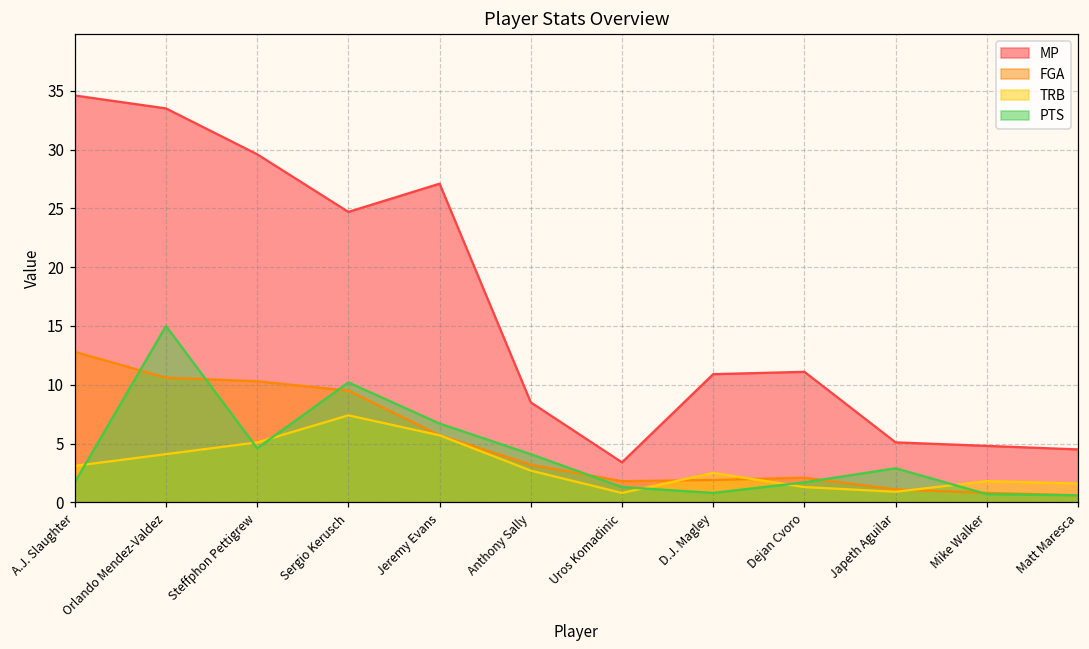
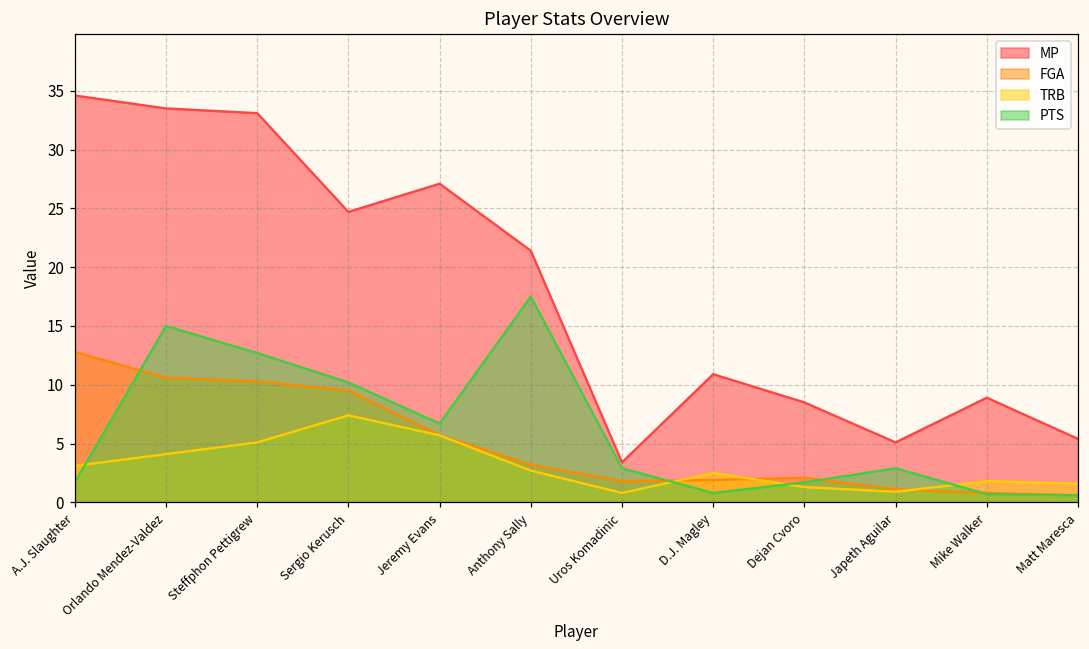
MP, Steffphon Pettigrew: 29.6 -> 33.1
PTS, Steffphon Pettigrew: 4.6 -> 12.7
MP, Anthony Sally: 8.5 -> 21.4
PTS, Anthony Sally: 4.1 -> 17.5
PTS, Uros Komadinic: 1.3 -> 2.9
MP, Dejan Cvoro: 11.1 -> 8.5
MP, Mike Walker: 4.8 -> 8.9
MP, Matt Maresca: 4.5 -> 5.4
